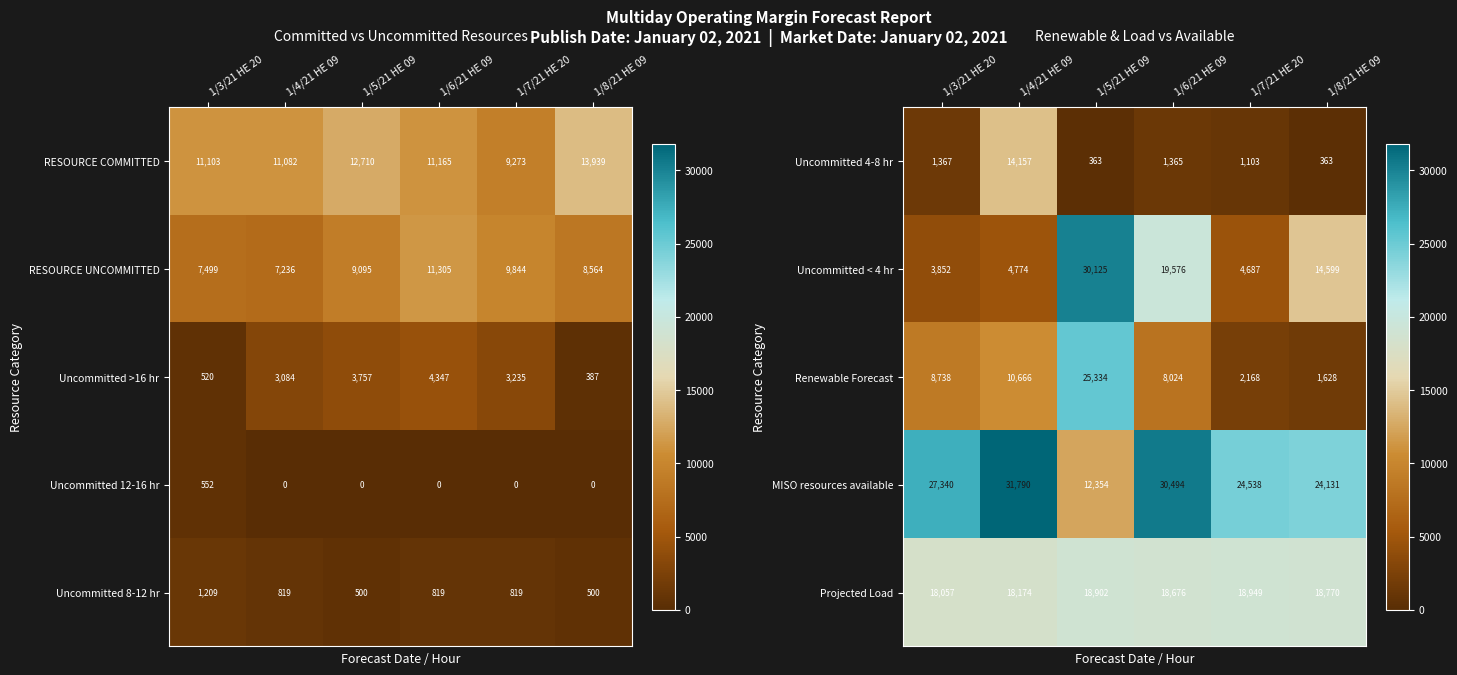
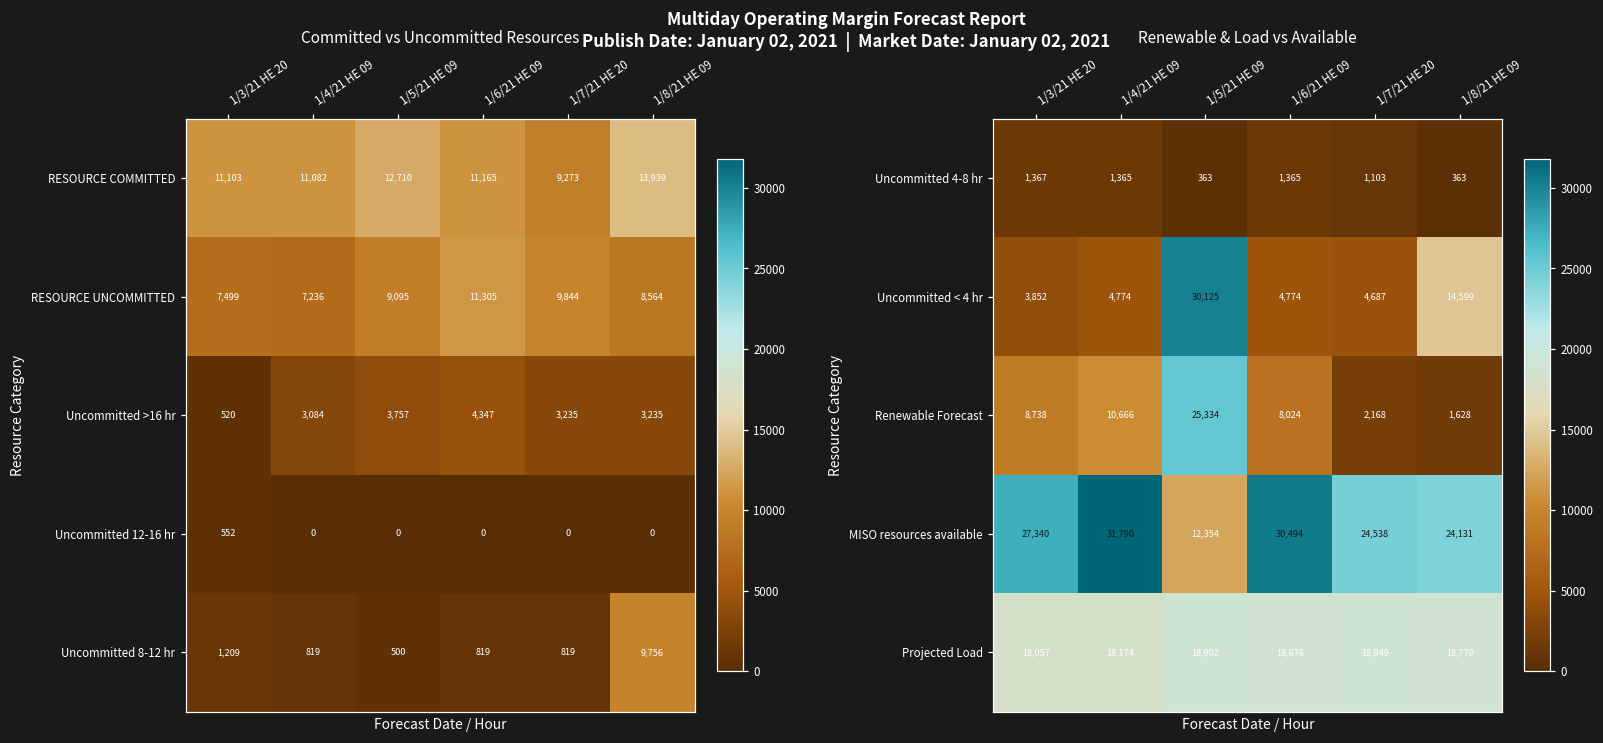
Committed vs Uncommitted Resources, Uncommitted >16 hr, 1/8/21 HE 09: 387 -> 3,235
Committed vs Uncommitted Resources, Uncommitted 8-12 hr, 1/8/21 HE 09: 500 -> 9,756
Renewable & Load vs Available, Uncommitted 4-8 hr, 1/4/21 HE 09: 14,157 -> 1,365
Renewable & Load vs Available, Uncommitted < 4 hr, 1/6/21 HE 09: 19,576 -> 4,774
